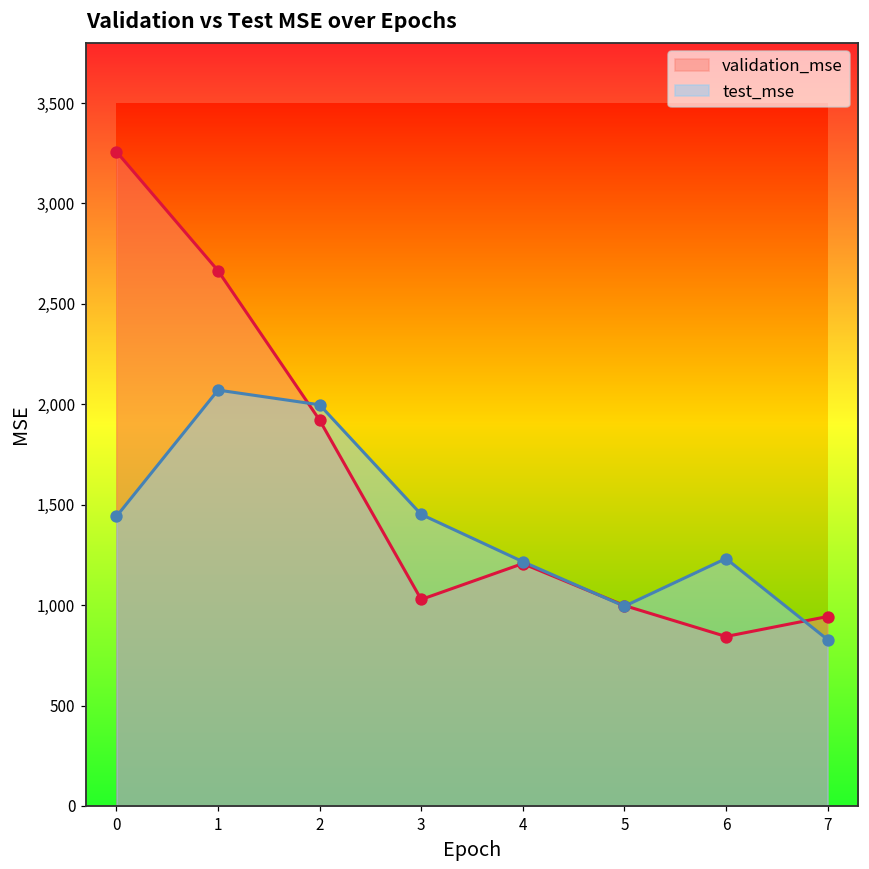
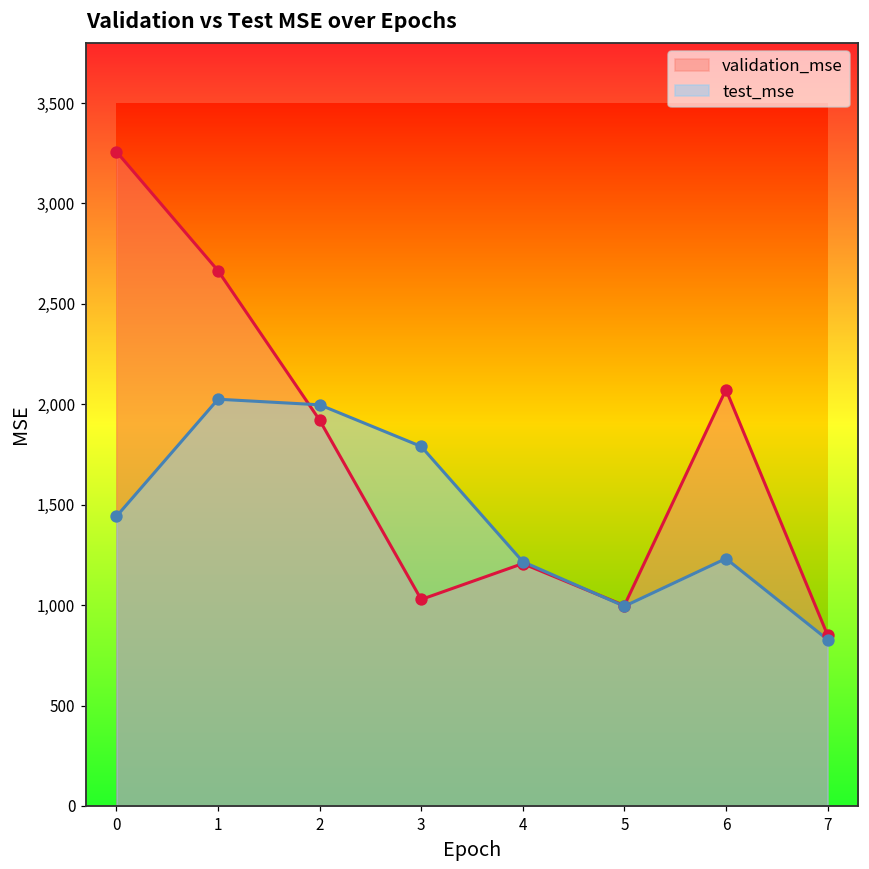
test_mse, 1: 2,070 -> 2,030
test_mse, 3: 1,450 -> 1,790
validation_mse, 6: 840 -> 2,070
validation_mse, 7: 940 -> 850
